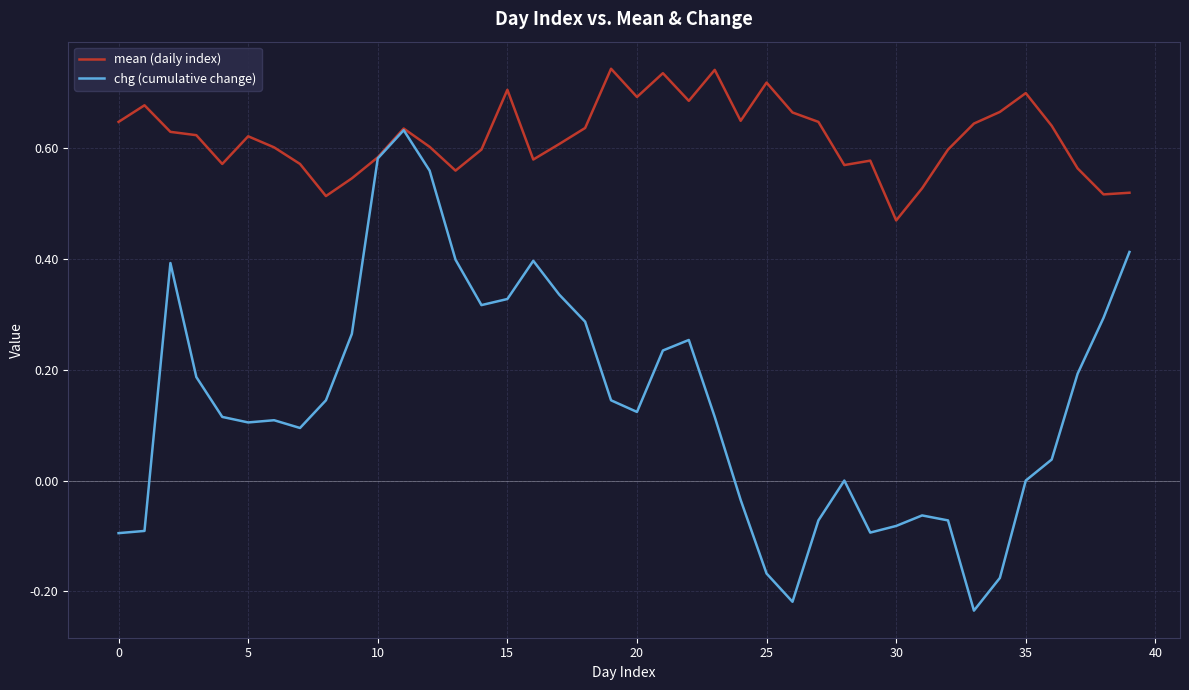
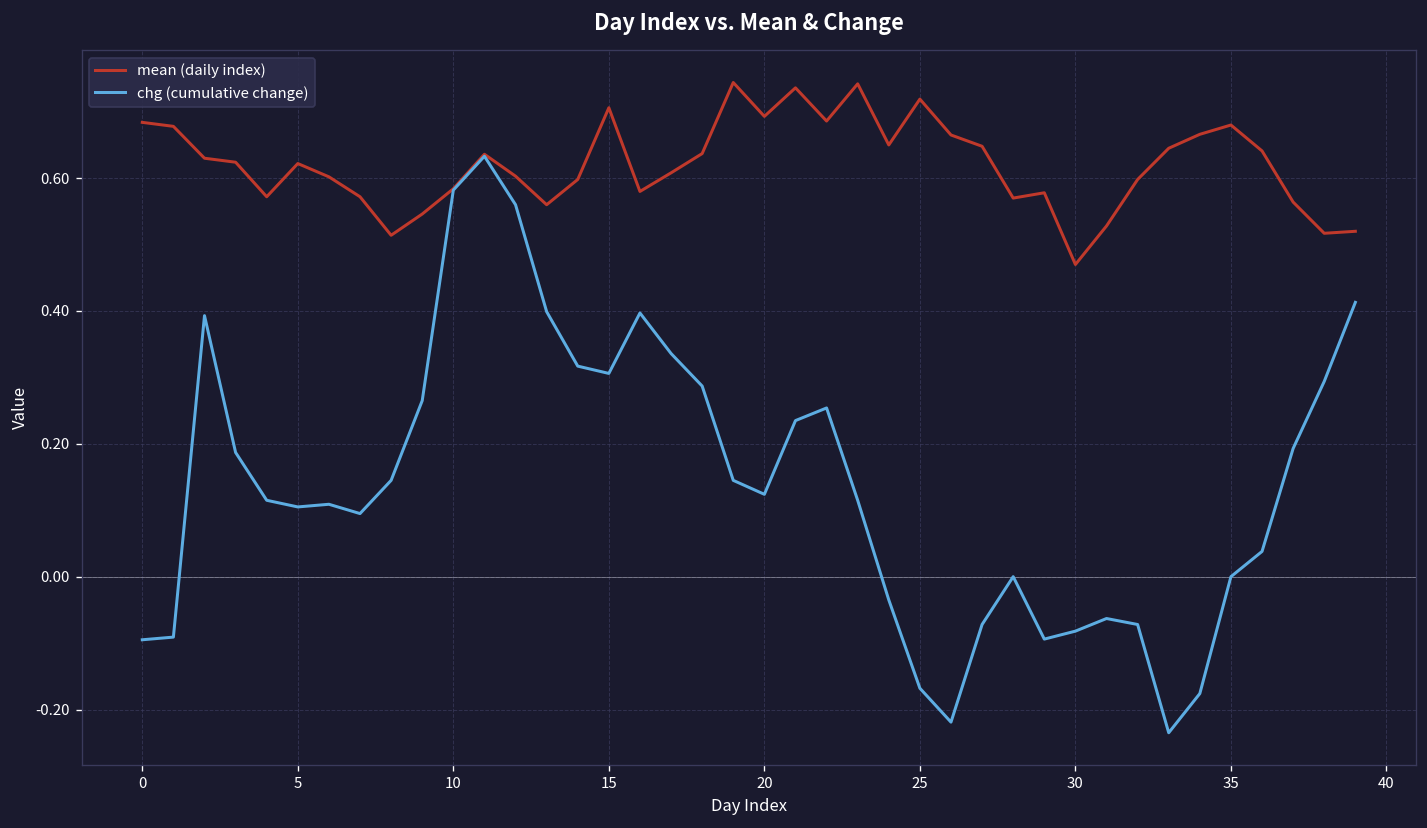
mean (daily index), 0: 0.65 -> 0.68
chg (cumulative change), 15: 0.33 -> 0.31
mean (daily index), 35: 0.70 -> 0.68
